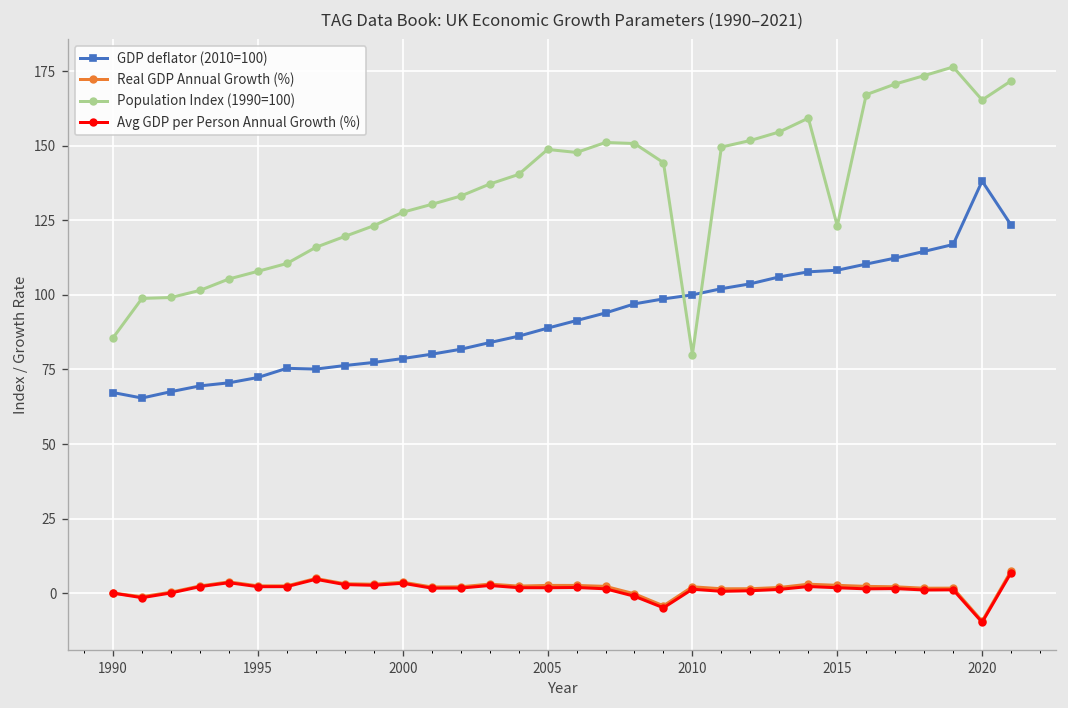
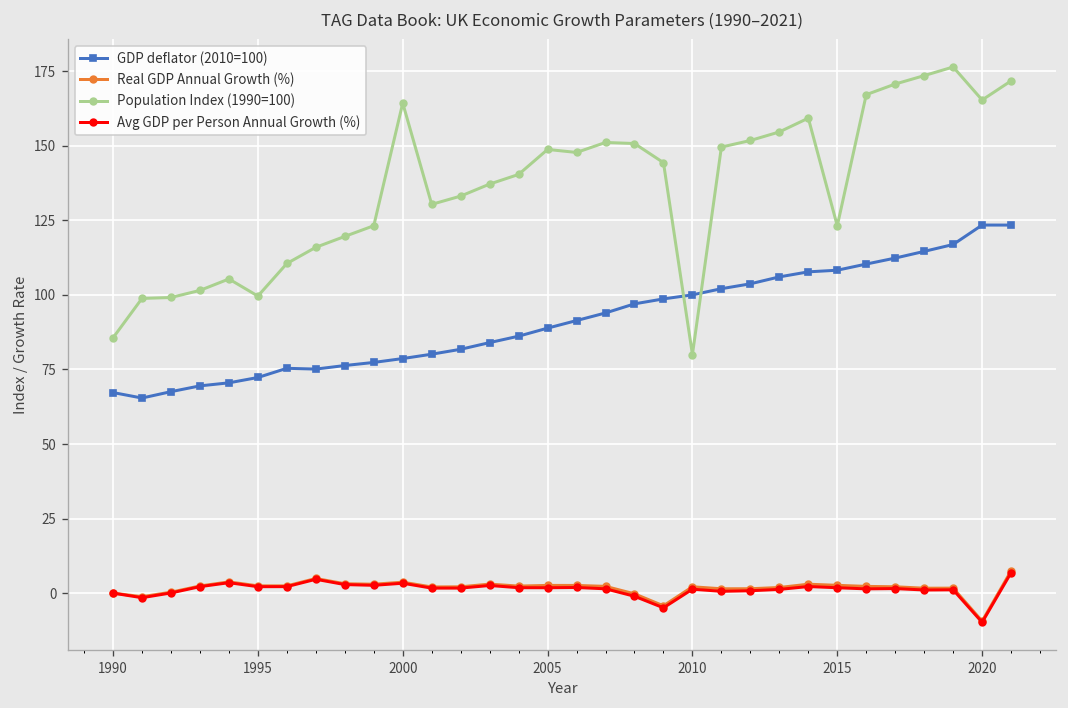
Population Index (1990=100), 1995: 108 -> 100
Population Index (1990=100), 2000: 128 -> 164
GDP deflator (2010=100), 2020: 138 -> 123
